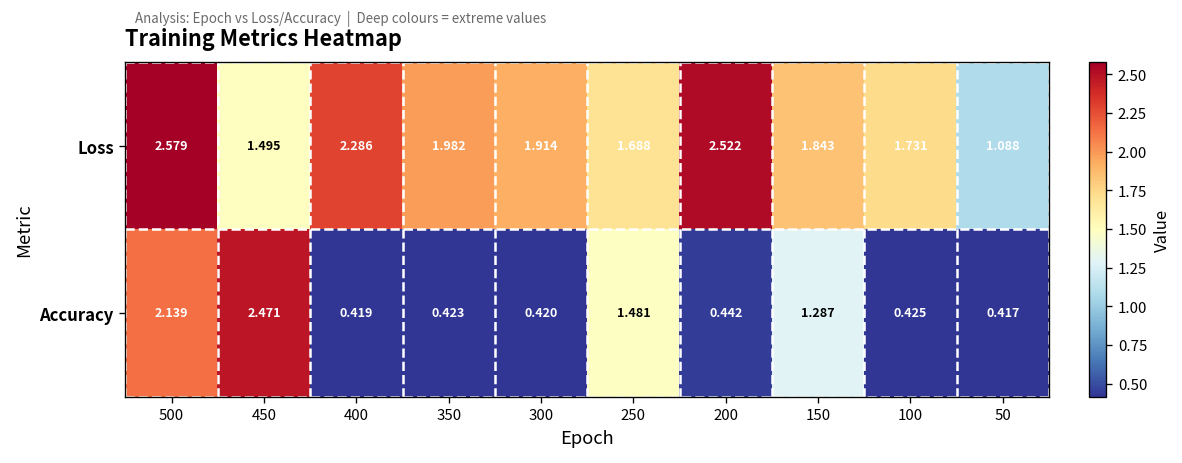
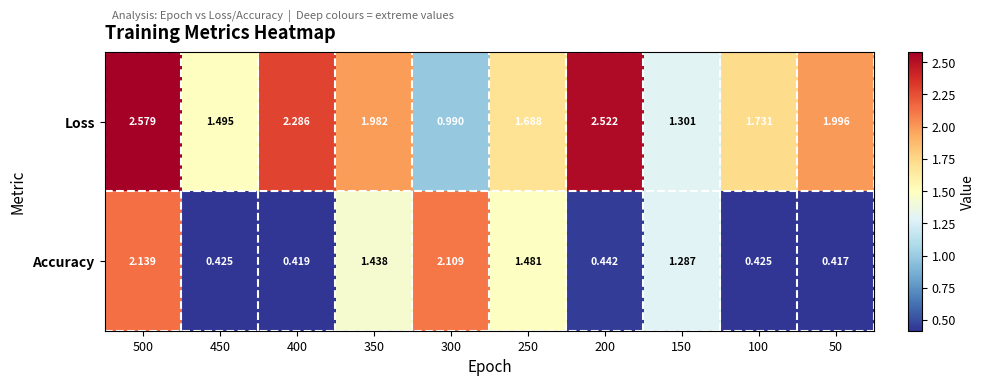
Loss, 300: 1.914 -> 0.990
Loss, 150: 1.843 -> 1.301
Loss, 50: 1.088 -> 1.996
Accuracy, 450: 2.471 -> 0.425
Accuracy, 350: 0.423 -> 1.438
Accuracy, 300: 0.420 -> 2.109
